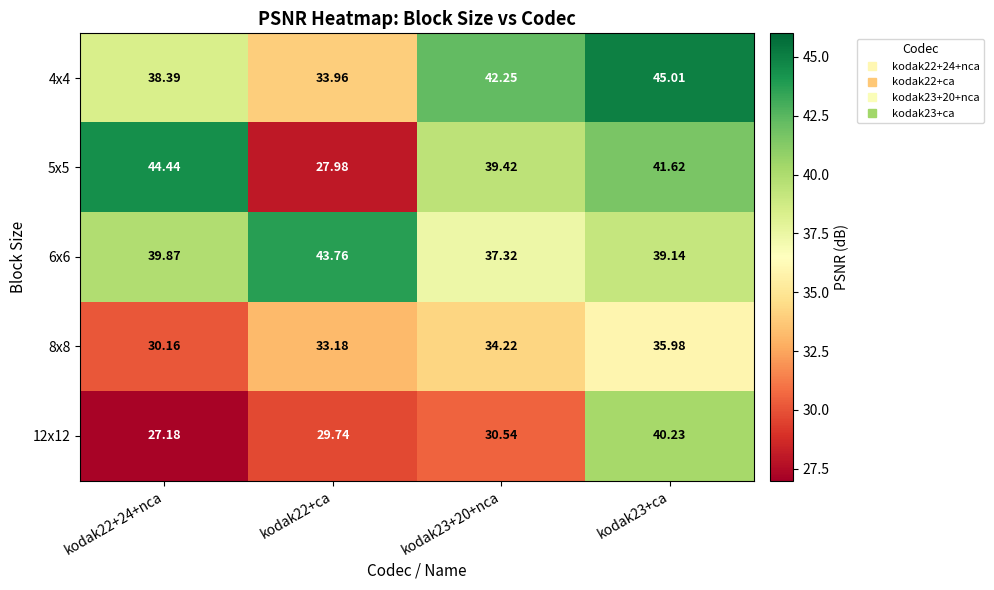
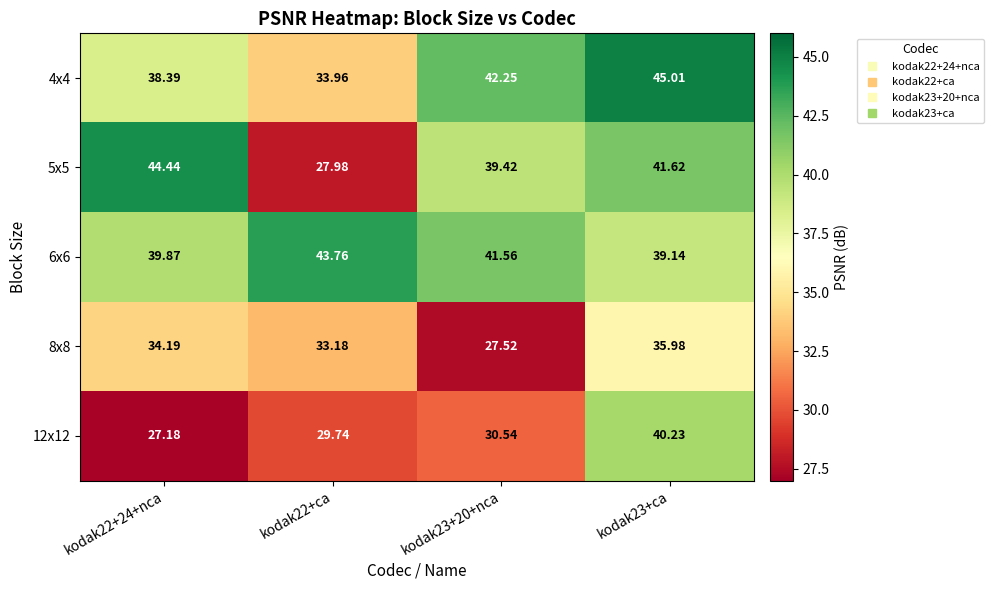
6x6, kodak23+20+nca: 37.32 -> 41.56
8x8, kodak22+24+nca: 30.16 -> 34.19
8x8, kodak23+20+nca: 34.22 -> 27.52
